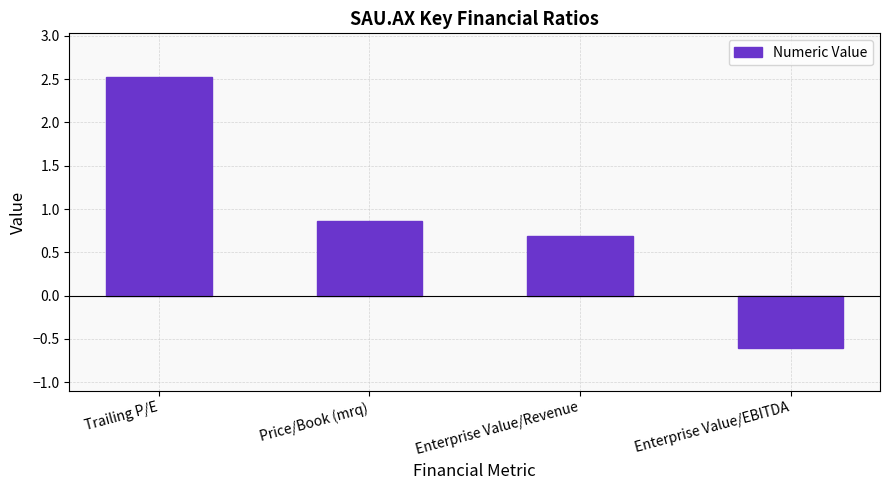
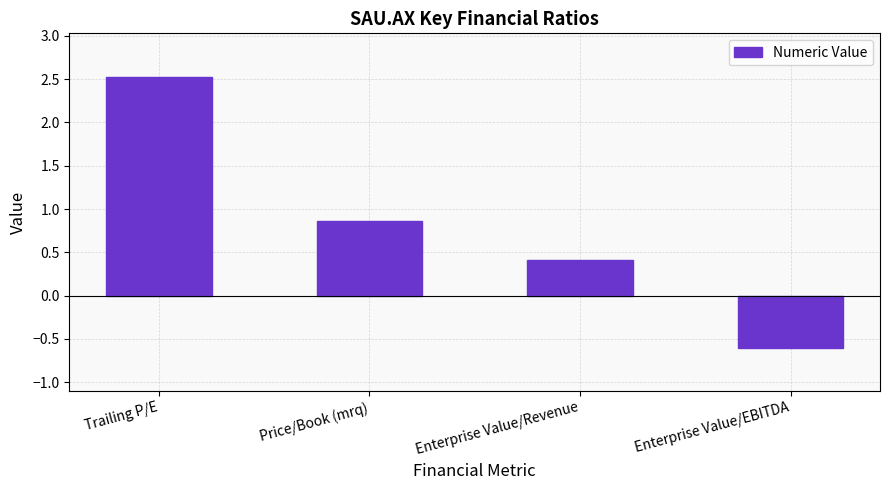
Enterprise Value/Revenue: 0.7 -> 0.4
